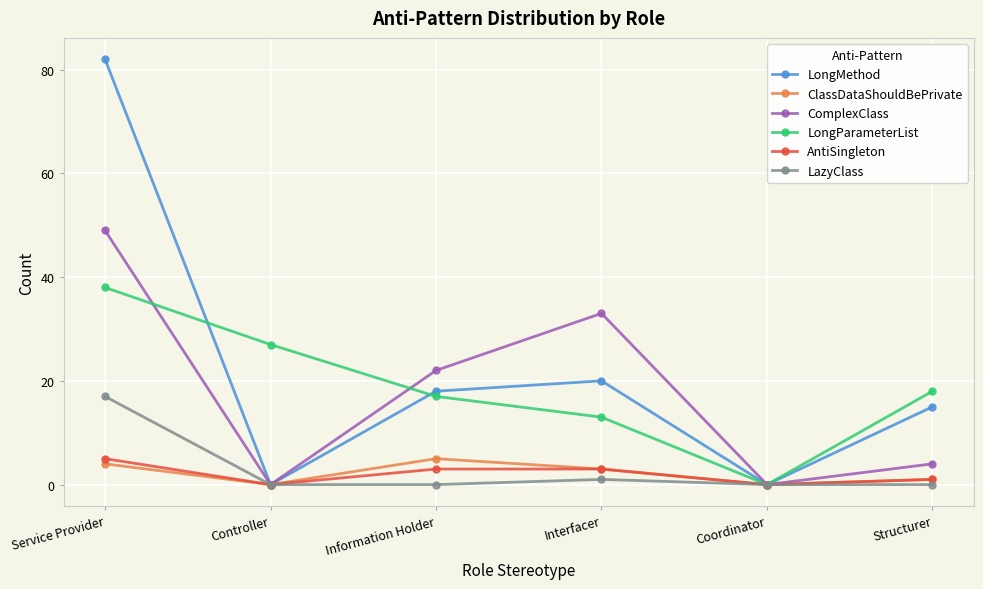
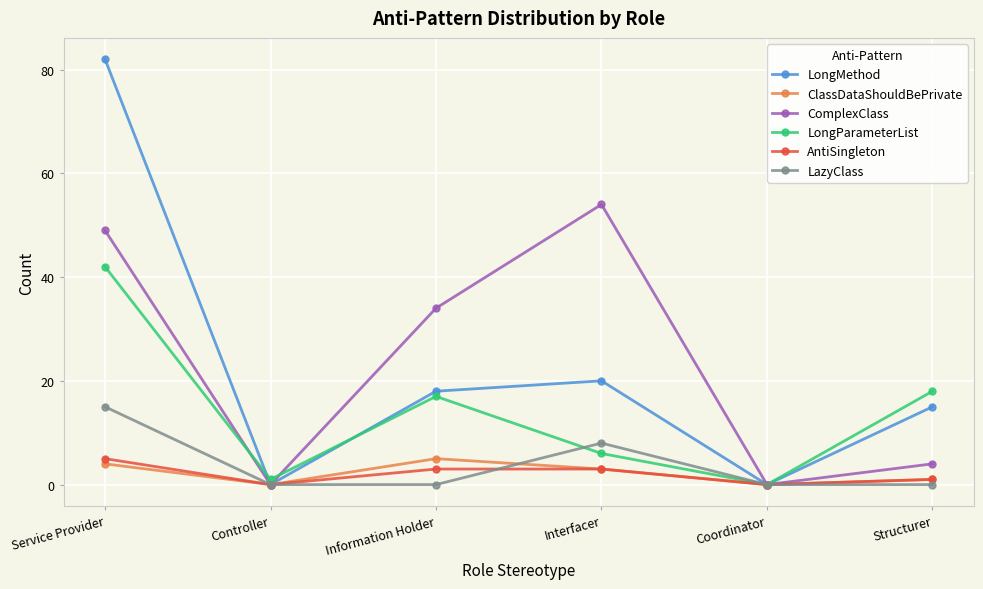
LongParameterList, Service Provider: 38 -> 42
LazyClass, Service Provider: 17 -> 15
LongParameterList, Controller: 27 -> 1
ComplexClass, Information Holder: 22 -> 34
ComplexClass, Interfacer: 33 -> 54
LongParameterList, Interfacer: 13 -> 6
LazyClass, Interfacer: 1 -> 8
